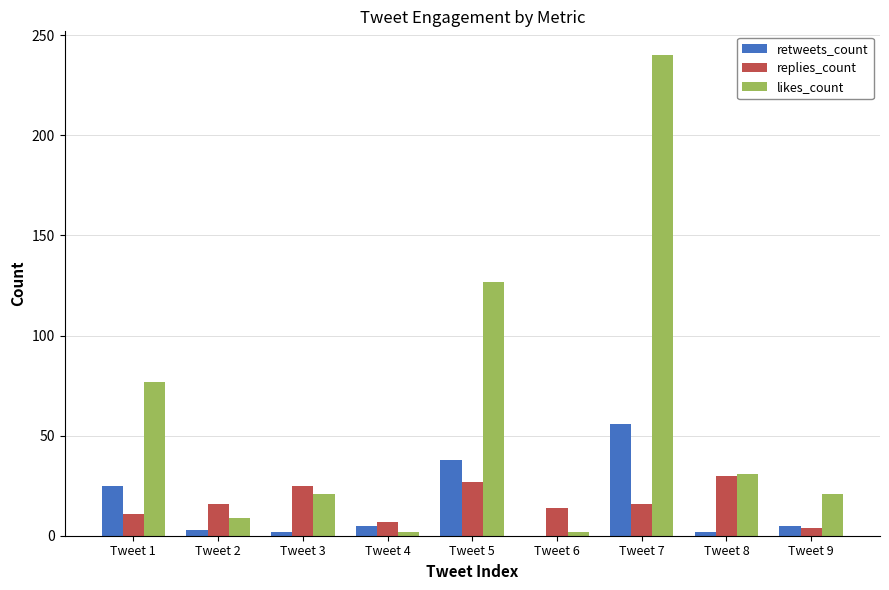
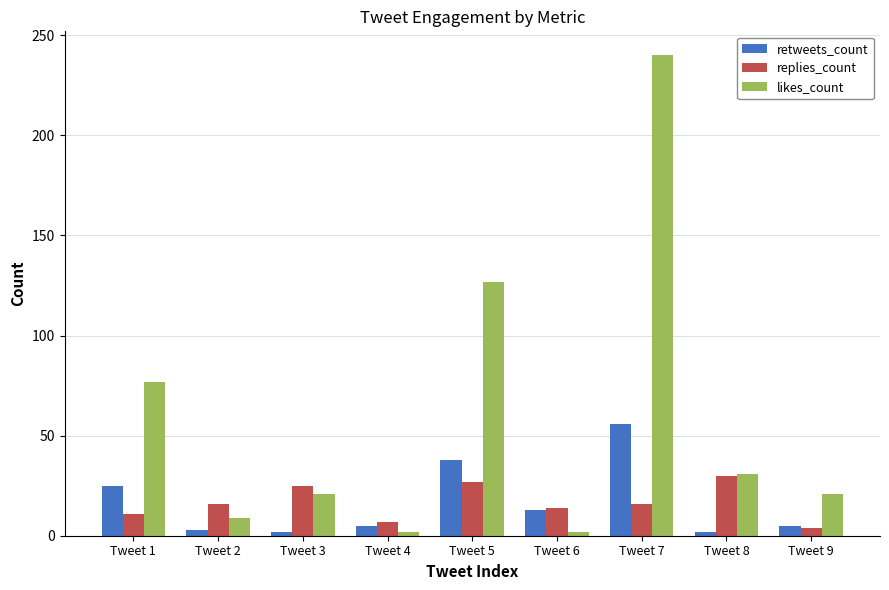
retweets_count, Tweet 6: 0 -> 13
